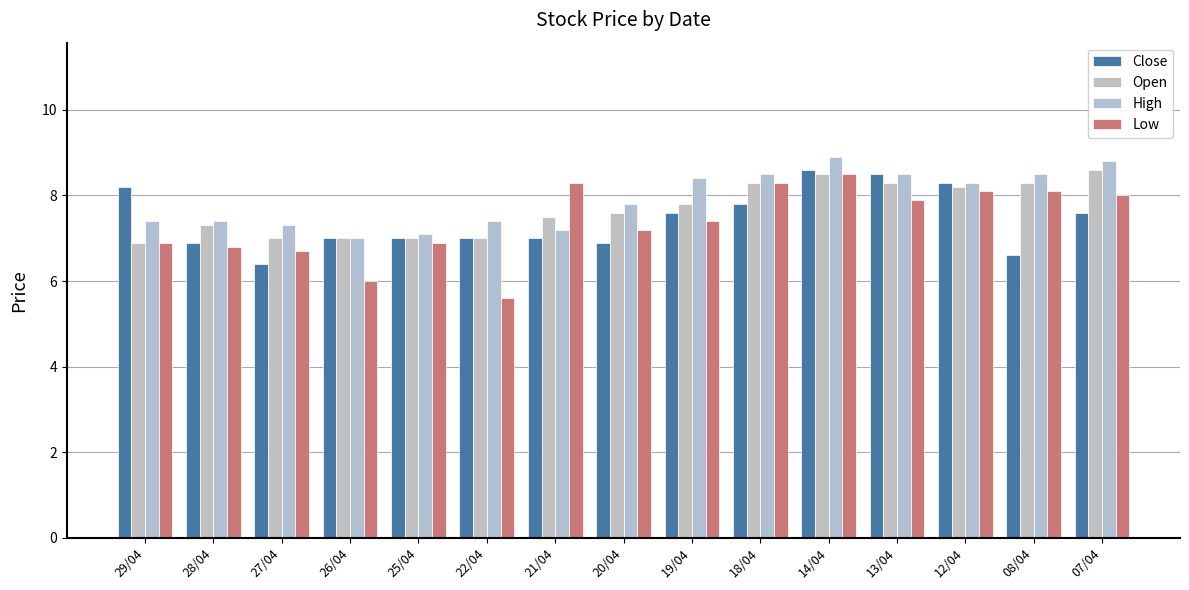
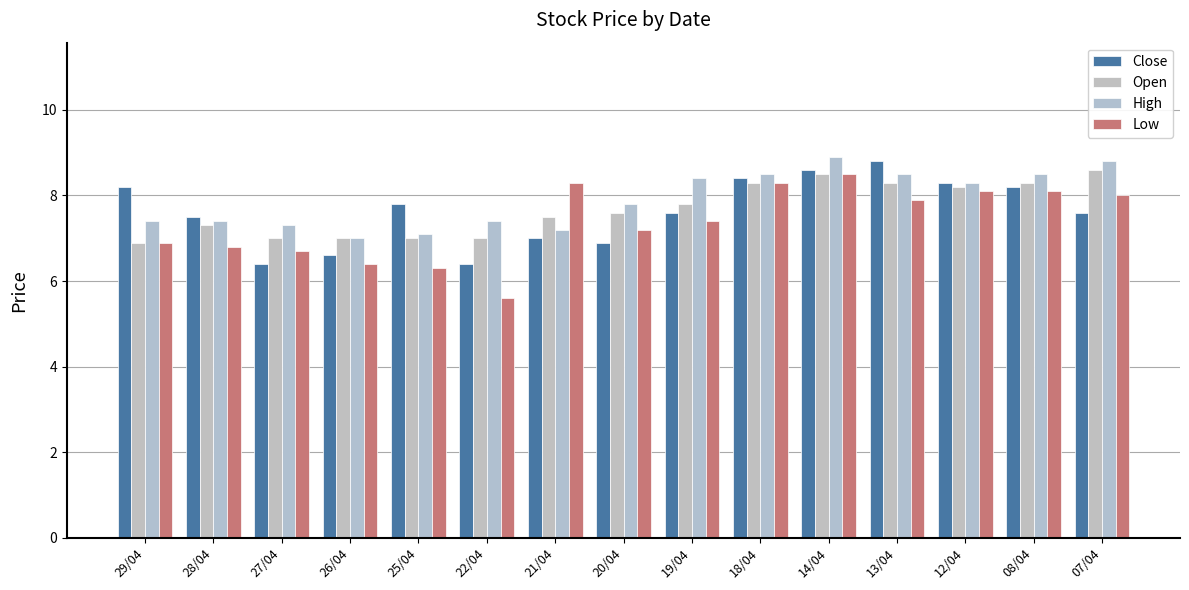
Close, 28/04: 6.9 -> 7.5
Close, 26/04: 7.0 -> 6.6
Low, 26/04: 6.0 -> 6.4
Close, 25/04: 7.0 -> 7.8
Low, 25/04: 6.9 -> 6.3
Close, 22/04: 7.0 -> 6.4
Close, 18/04: 7.8 -> 8.4
Close, 13/04: 8.5 -> 8.8
Close, 08/04: 6.6 -> 8.2
